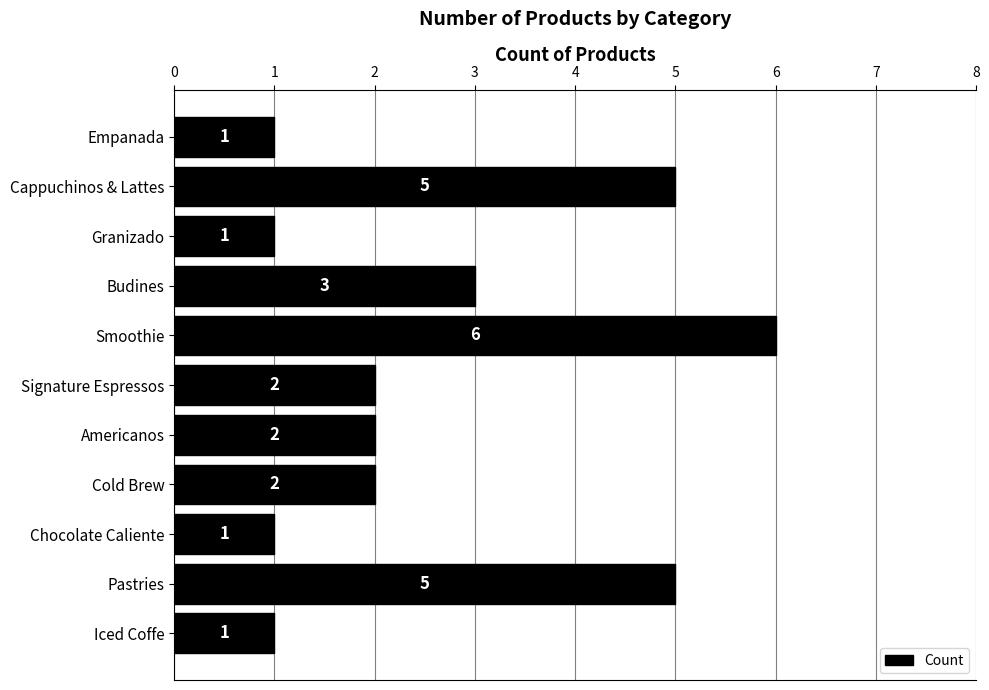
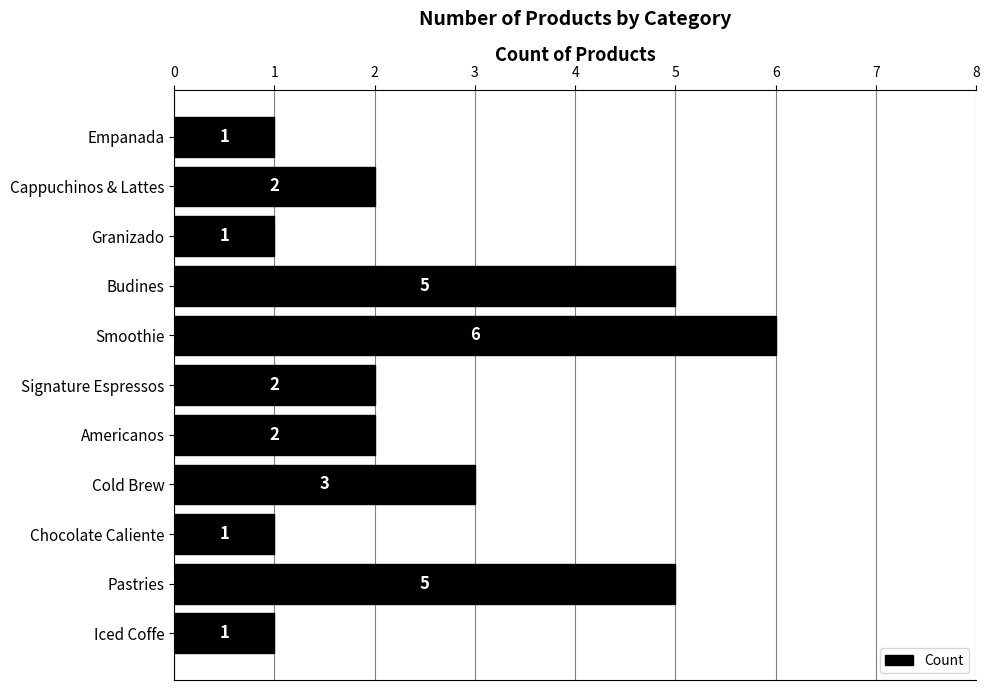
Cappuchinos & Lattes: 5 -> 2
Budines: 3 -> 5
Cold Brew: 2 -> 3
